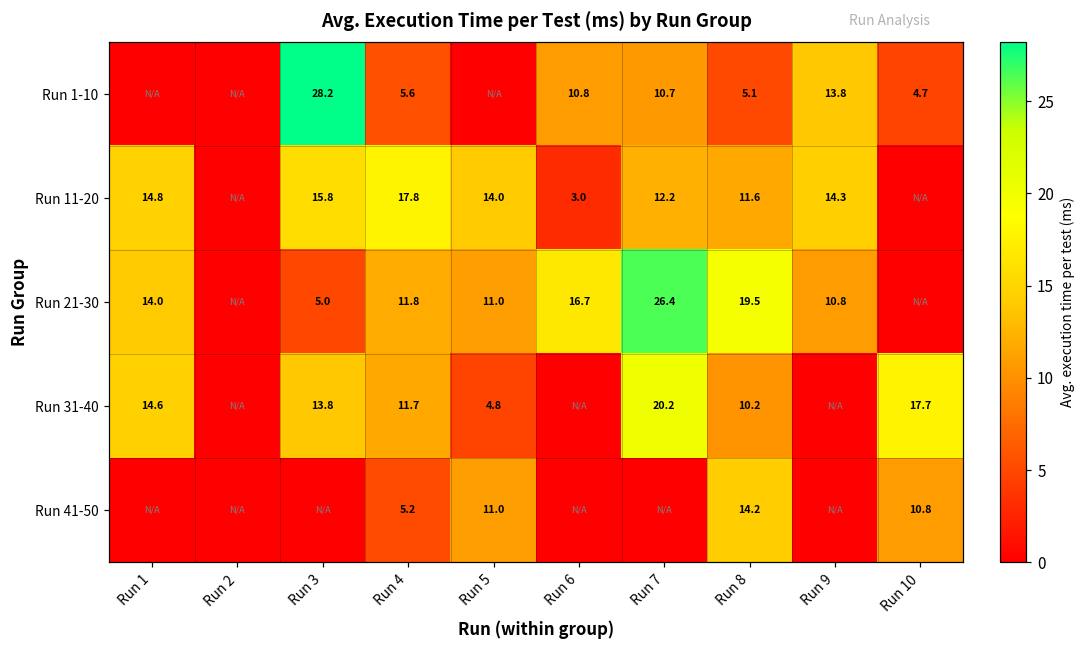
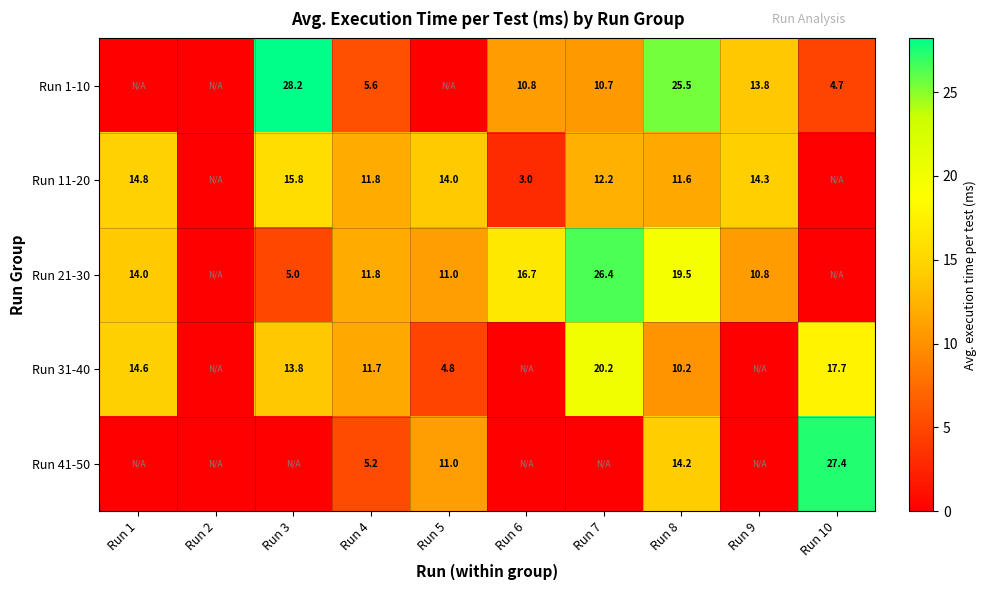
Run 1-10, Run 8: 5.1 -> 25.5
Run 11-20, Run 4: 17.8 -> 11.8
Run 41-50, Run 10: 10.8 -> 27.4
